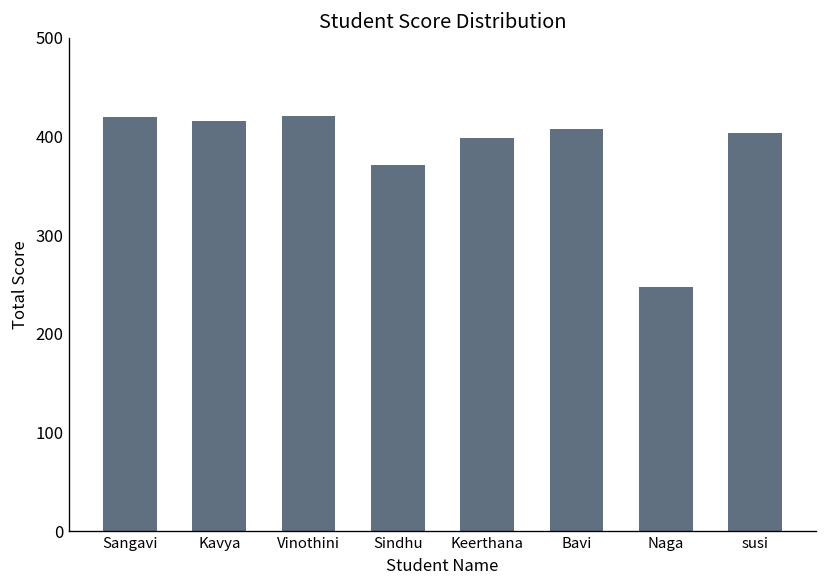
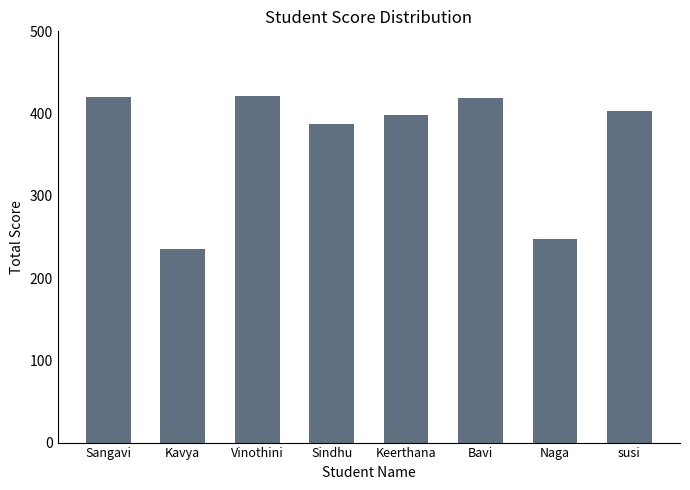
Kavya: 420 -> 240
Sindhu: 370 -> 390
Bavi: 410 -> 420
